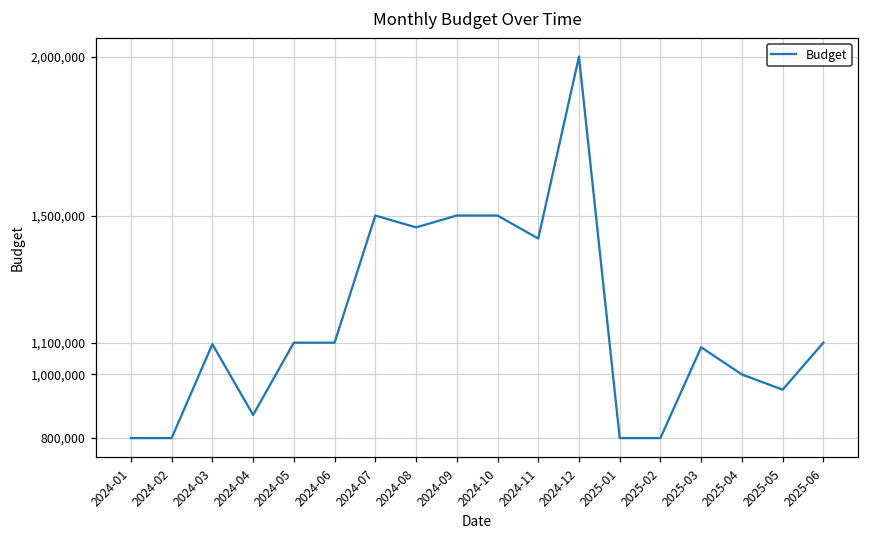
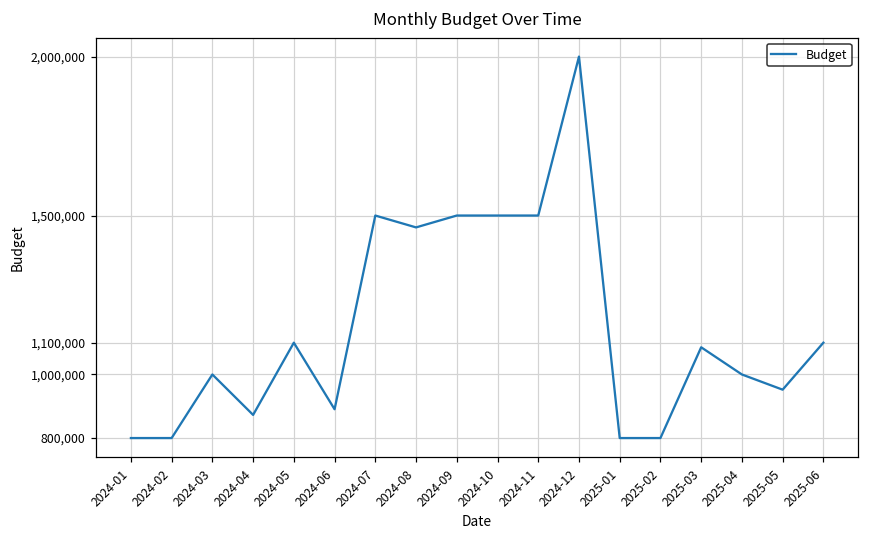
2024-03: 1,100,000 -> 1,000,000
2024-06: 1,100,000 -> 890,000
2024-11: 1,430,000 -> 1,500,000
